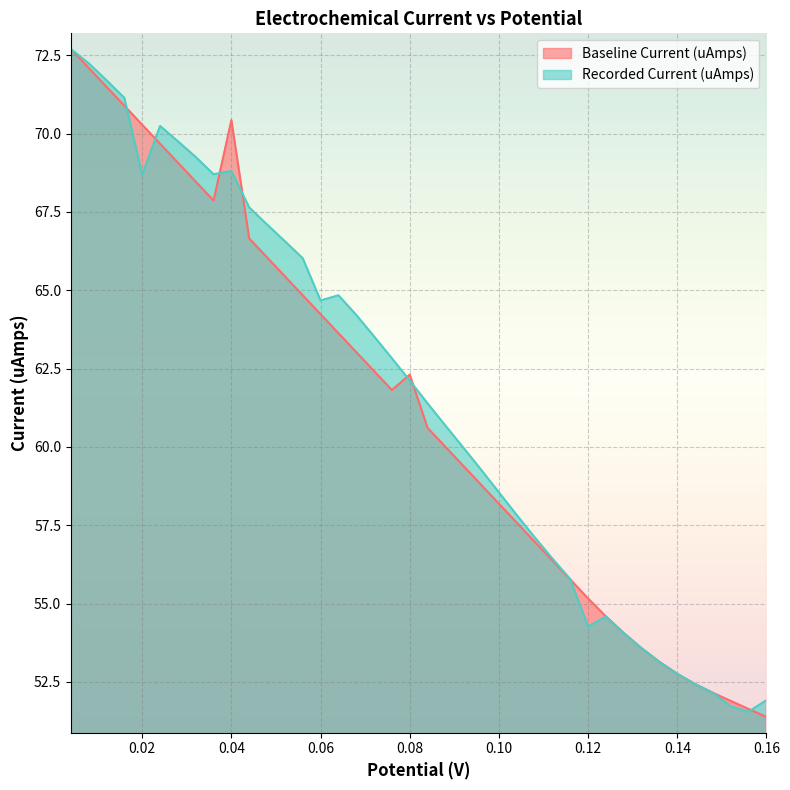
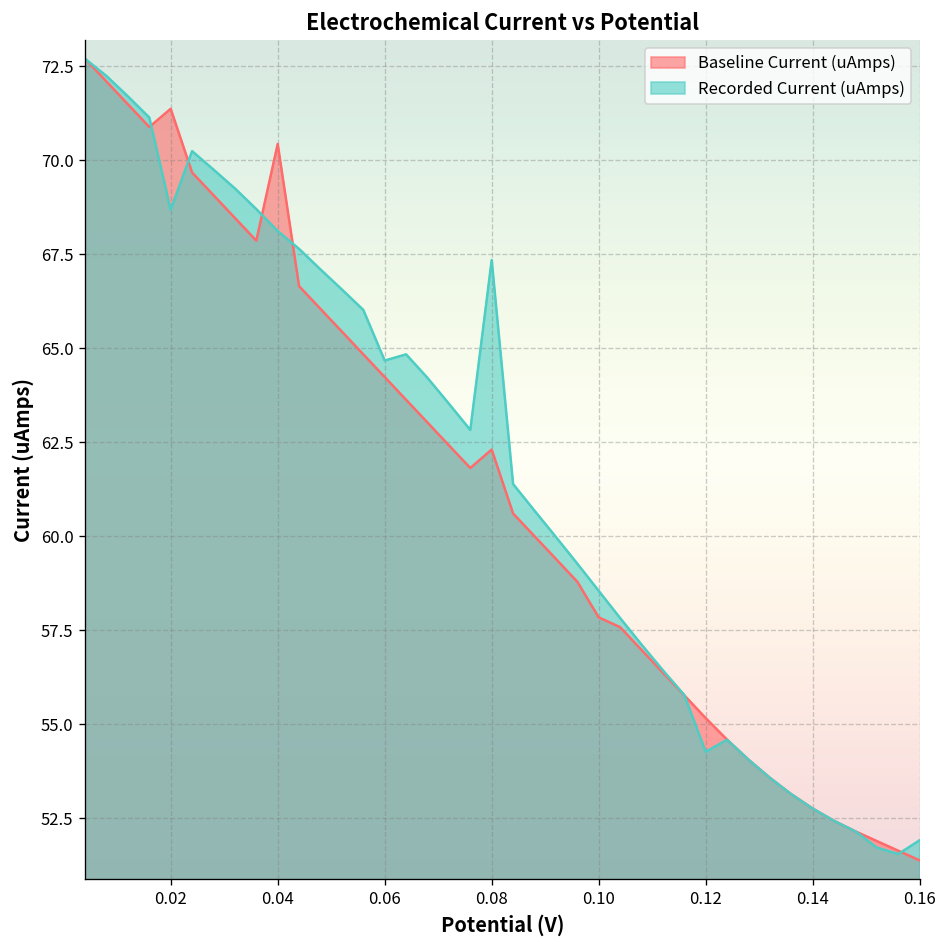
Baseline Current (uAmps), 0.02: 70.3 -> 71.4
Recorded Current (uAmps), 0.04: 68.8 -> 68.1
Recorded Current (uAmps), 0.08: 62.1 -> 67.3
Baseline Current (uAmps), 0.10: 58.2 -> 57.8
